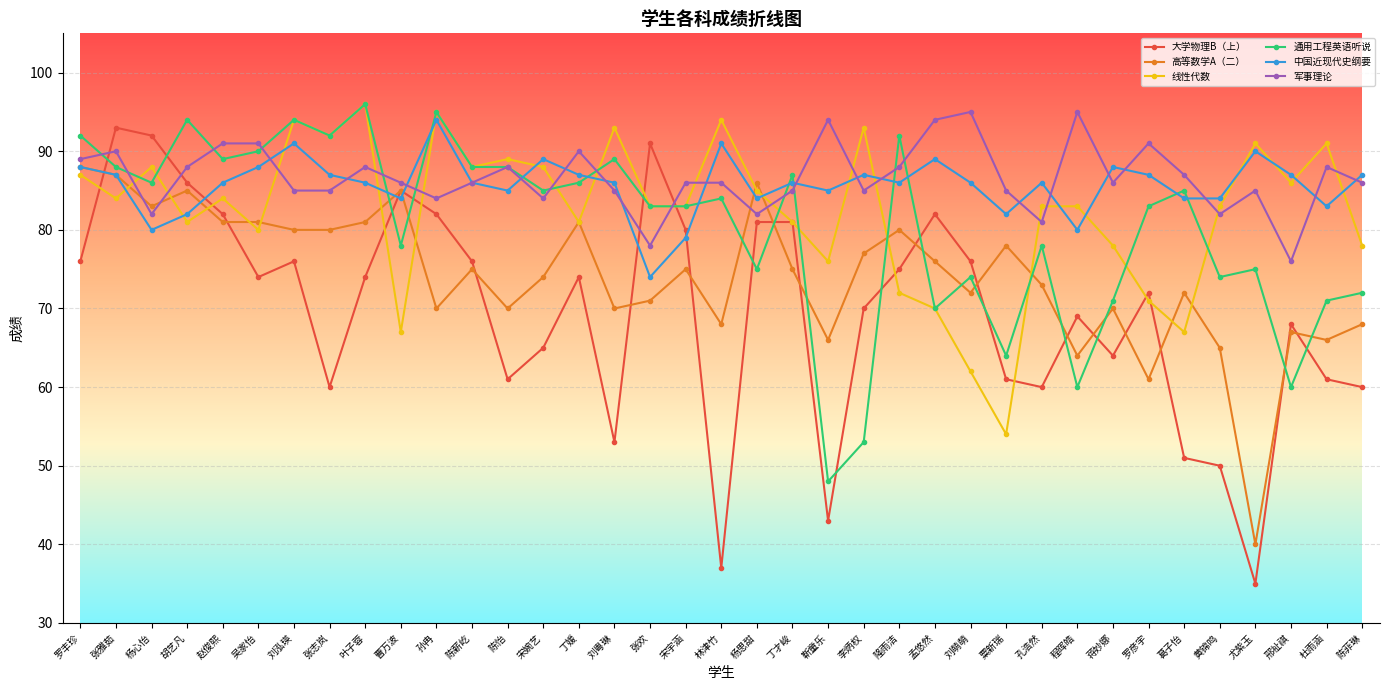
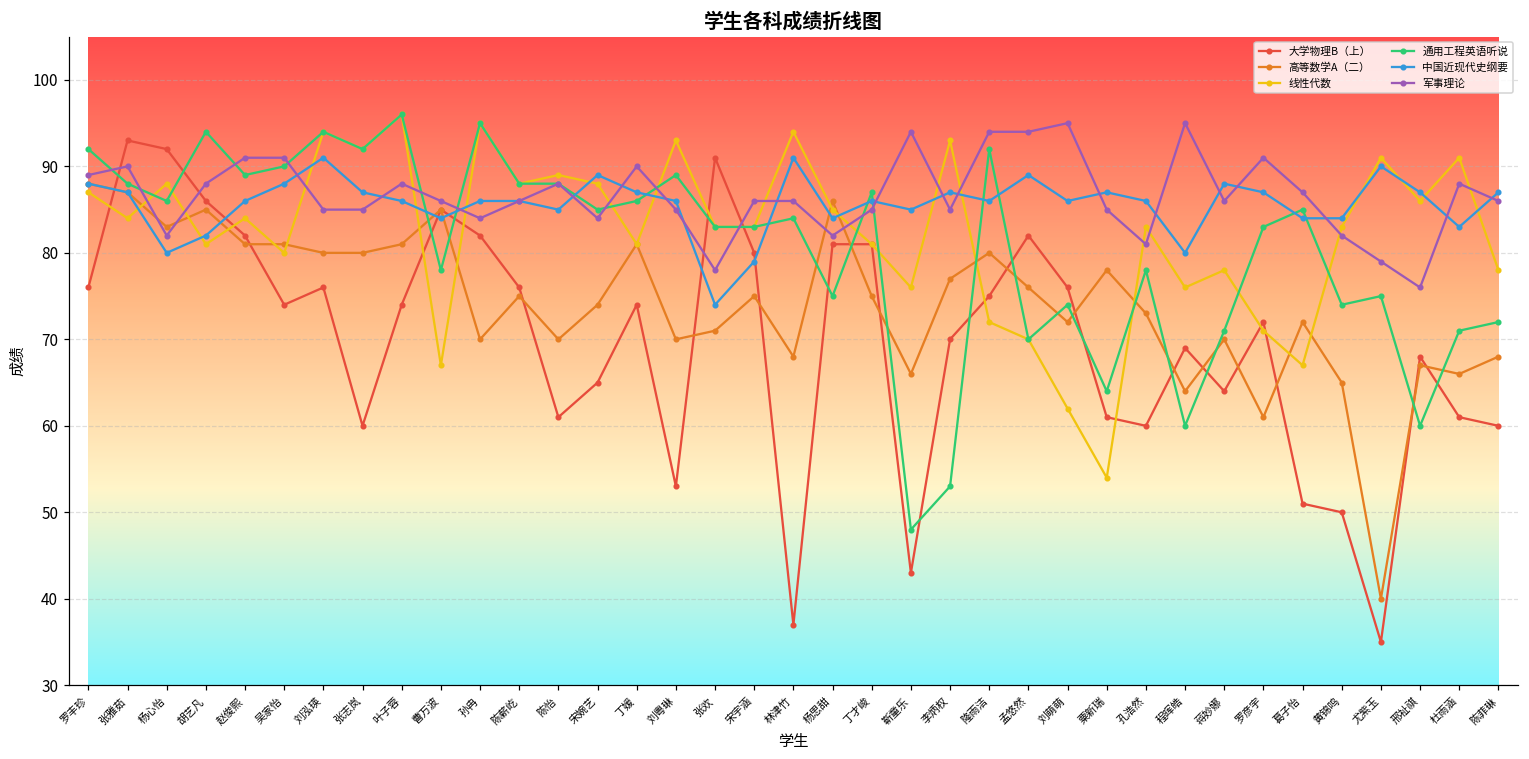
中国近现代史纲要, 孙冉: 94 -> 86
军事理论, 隆雨洁: 88 -> 94
中国近现代史纲要, 粟新瑞: 82 -> 87
线性代数, 程晖皓: 83 -> 76
军事理论, 尤紫玉: 85 -> 79
